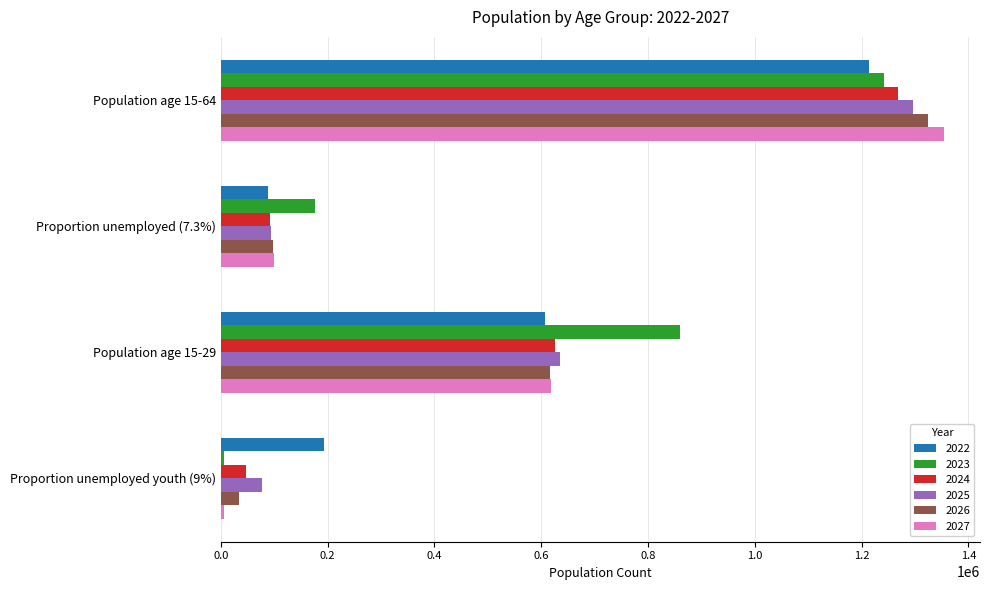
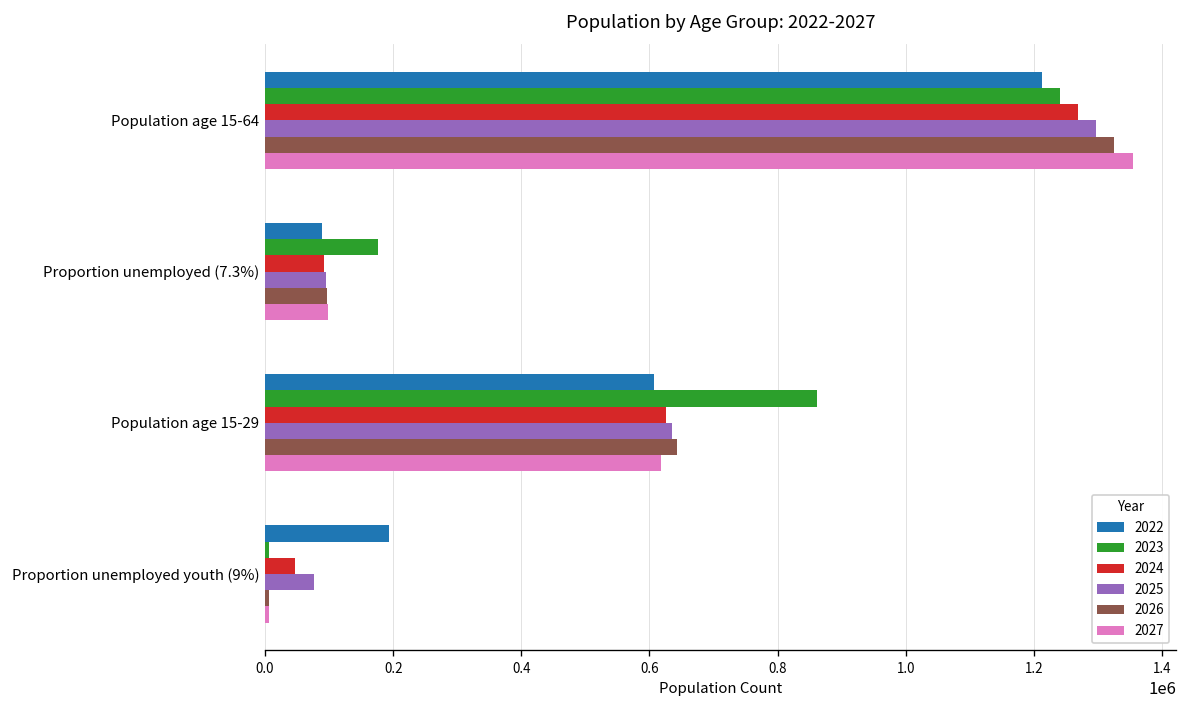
2026, Population age 15-29: 620000 -> 640000
2026, Proportion unemployed youth (9%): 30000 -> 10000
